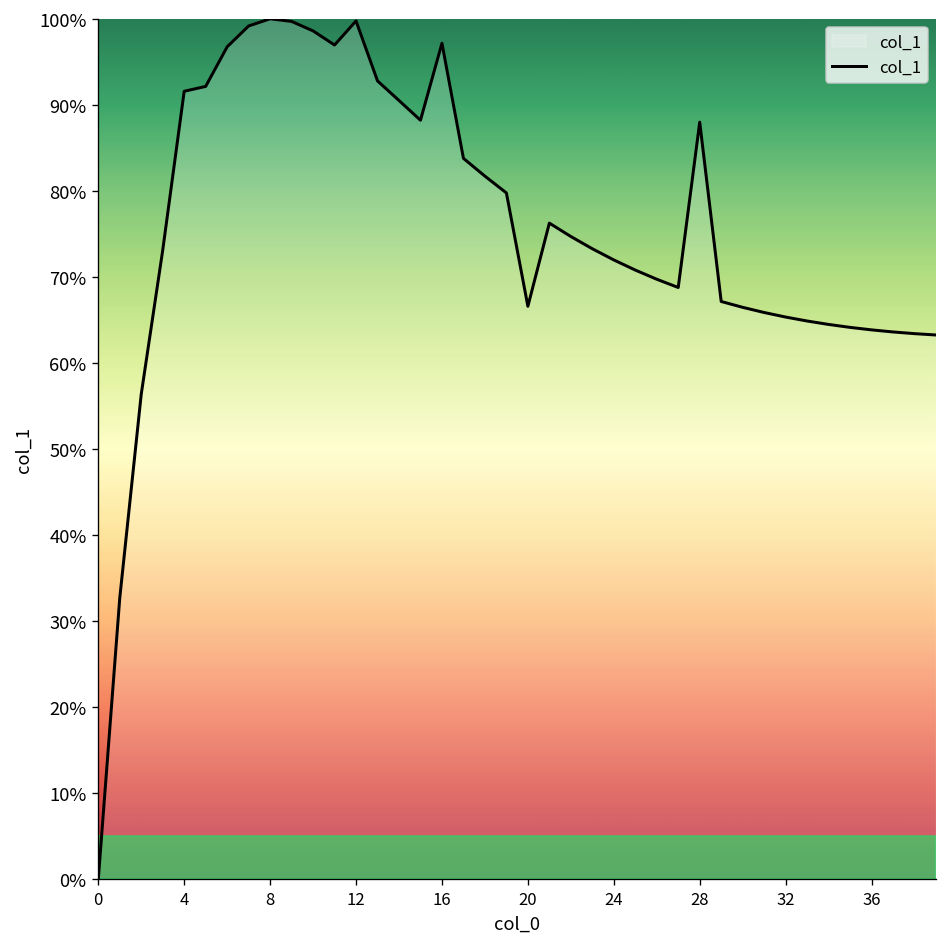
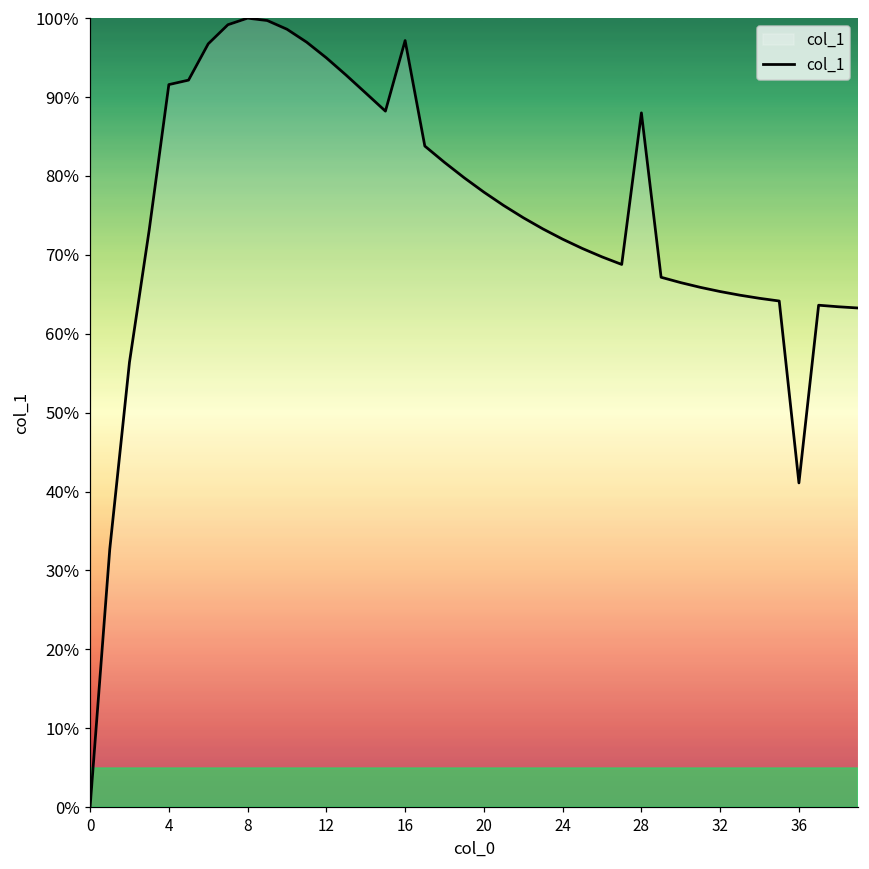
12: 100% -> 95%
20: 67% -> 78%
36: 64% -> 41%
